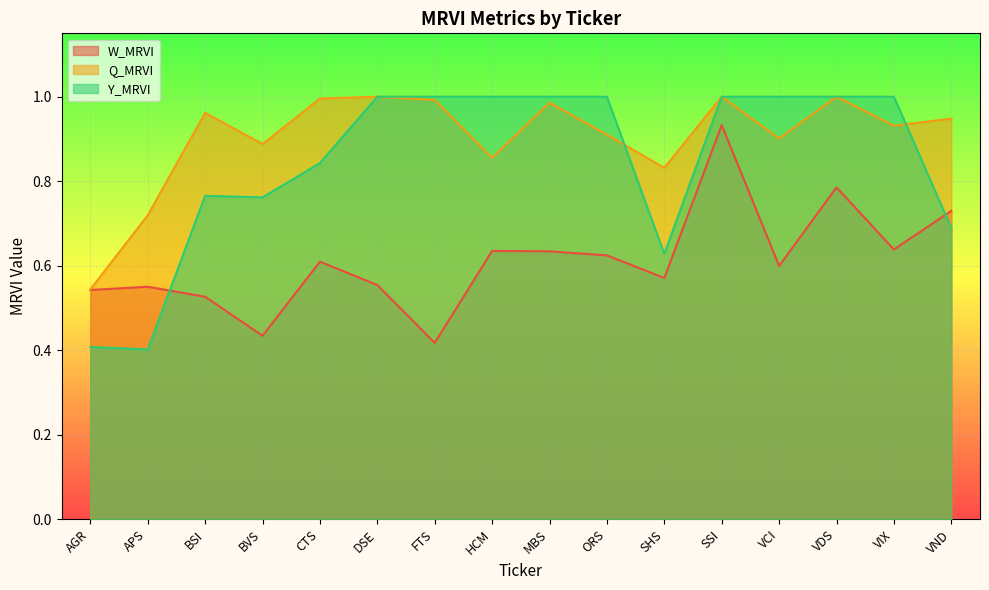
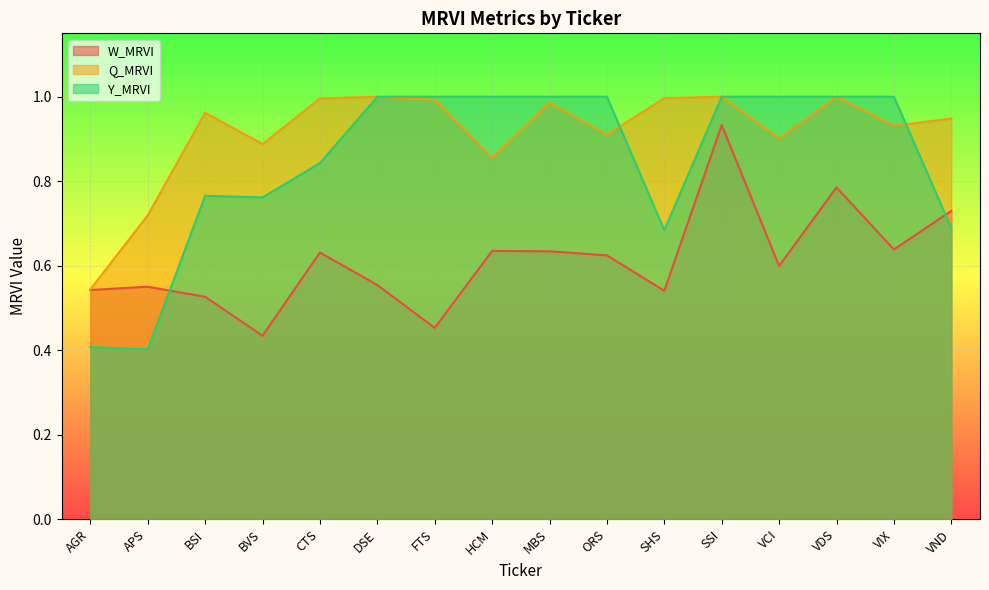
W_MRVI, CTS: 0.61 -> 0.63
W_MRVI, FTS: 0.42 -> 0.45
W_MRVI, SHS: 0.57 -> 0.54
Q_MRVI, SHS: 0.83 -> 1.00
Y_MRVI, SHS: 0.63 -> 0.68
